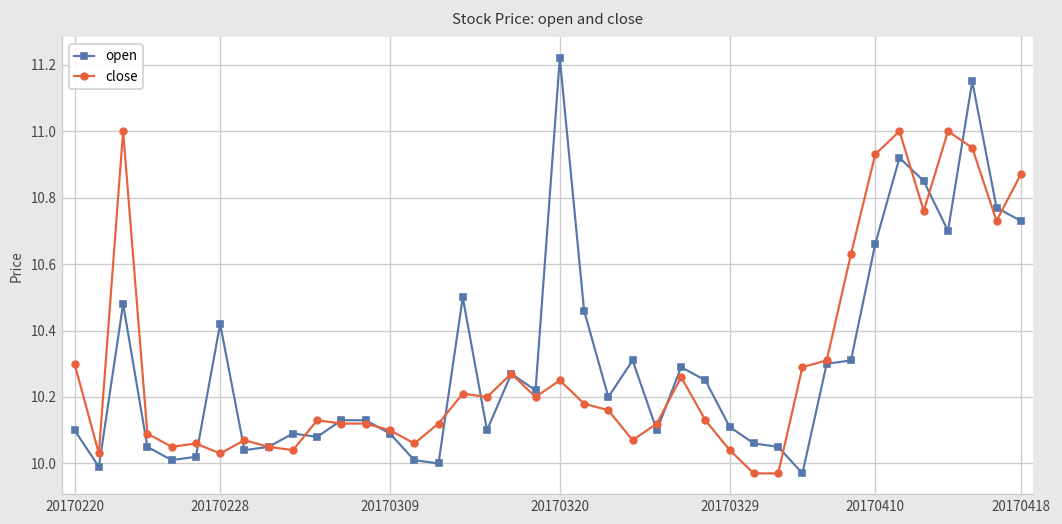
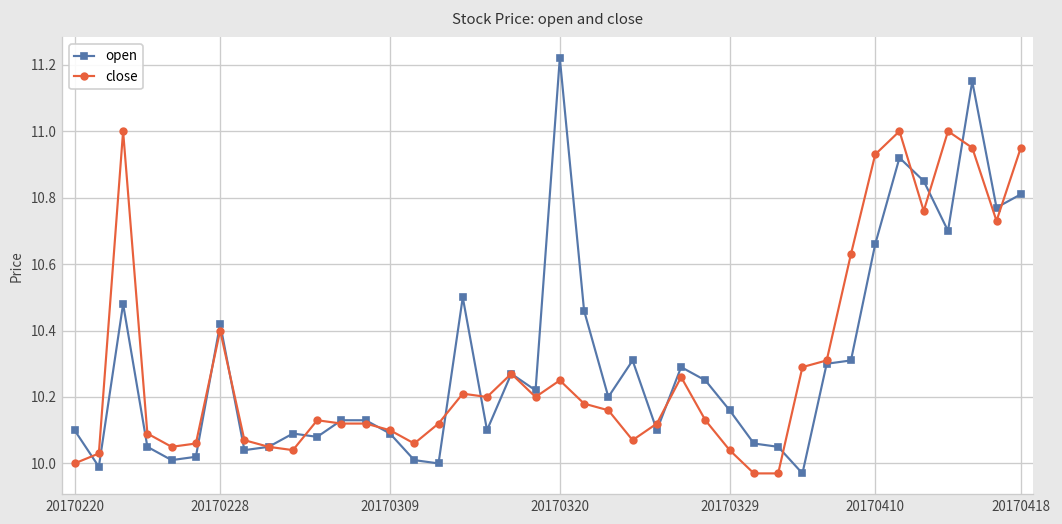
close, 20170220: 10.3 -> 10.0
close, 20170228: 10.03 -> 10.40
open, 20170329: 10.11 -> 10.16
open, 20170418: 10.73 -> 10.81
close, 20170418: 10.87 -> 10.95
